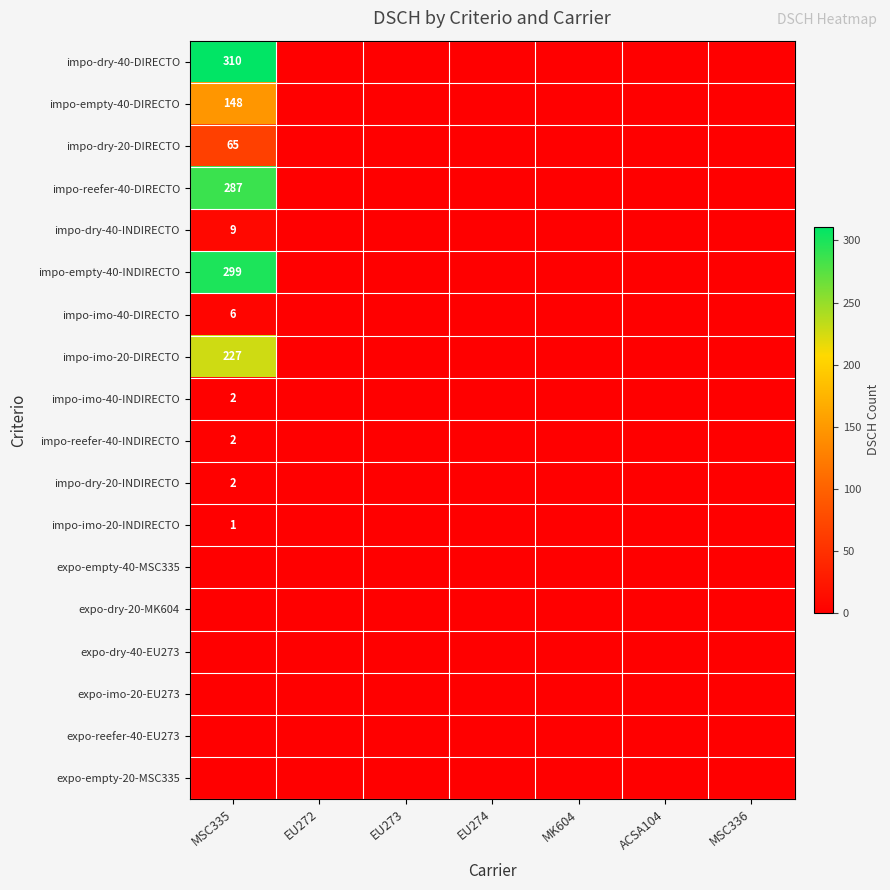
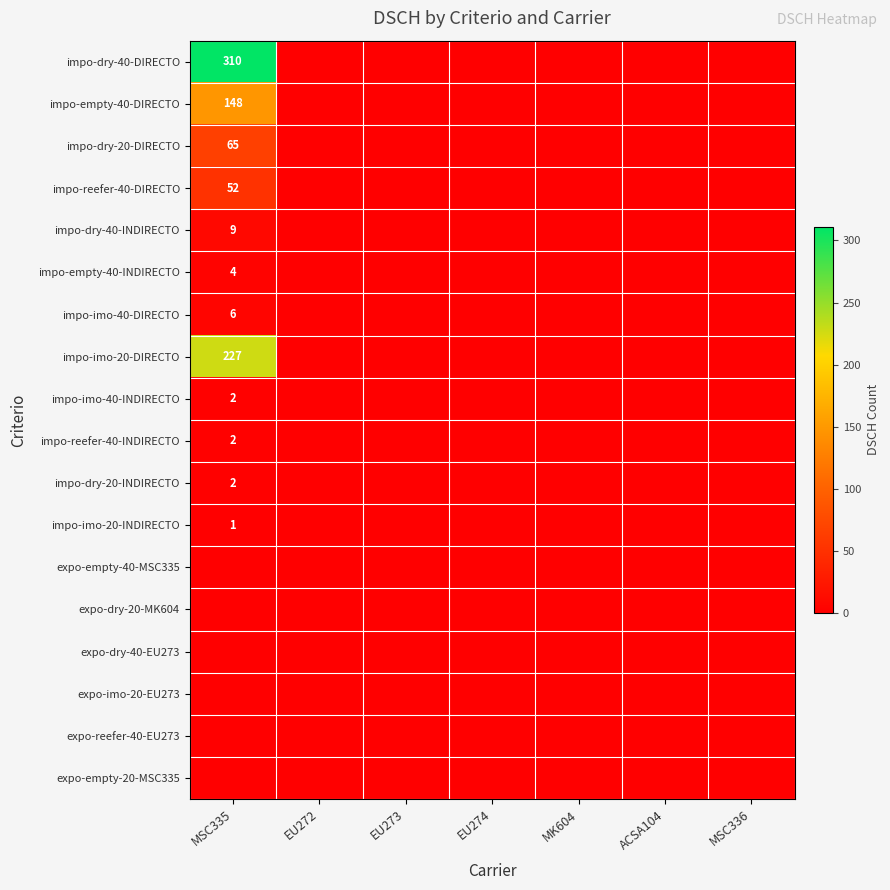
impo-reefer-40-DIRECTO, MSC335: 287 -> 52
impo-empty-40-INDIRECTO, MSC335: 299 -> 4
